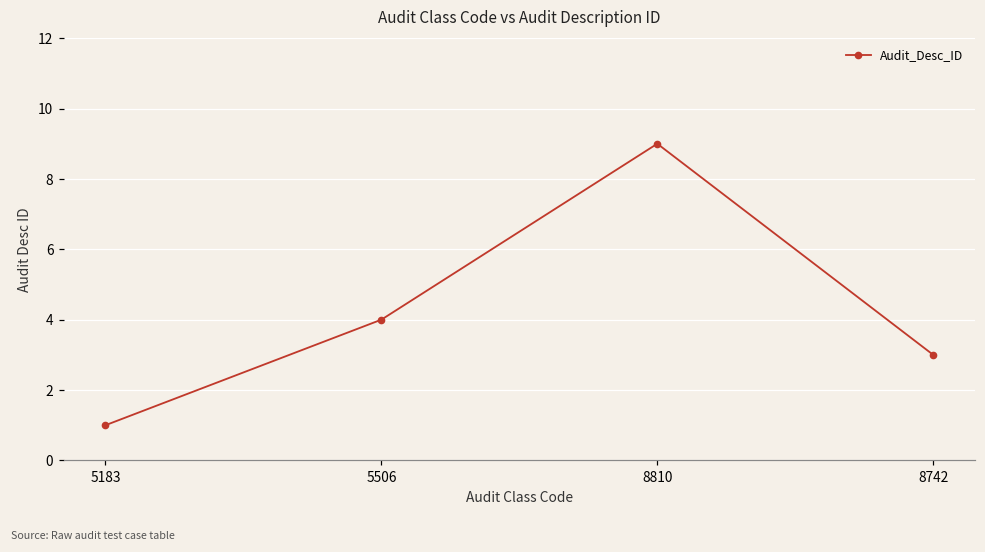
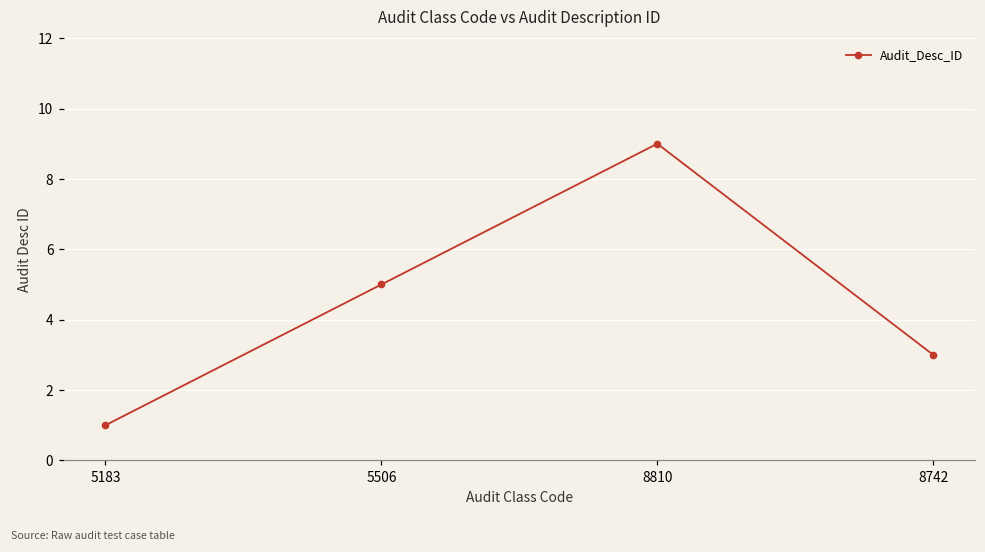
5506: 4 -> 5
